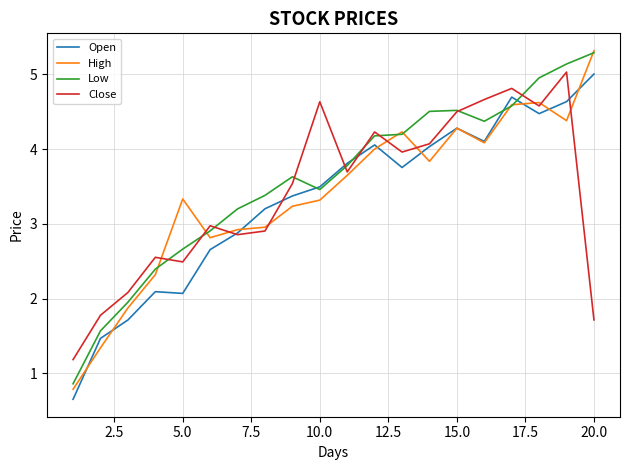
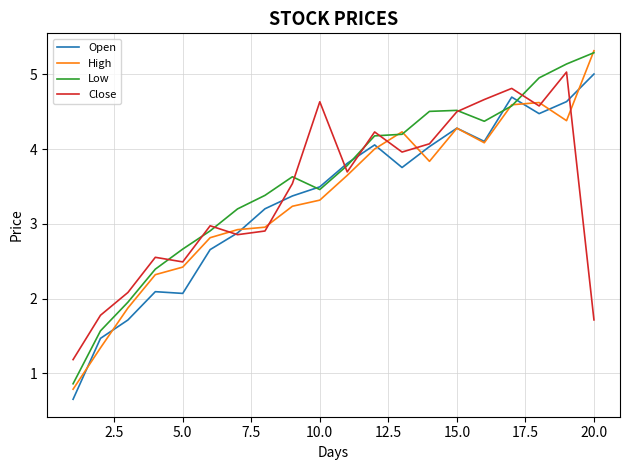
High, 5.0: 3.3 -> 2.4
